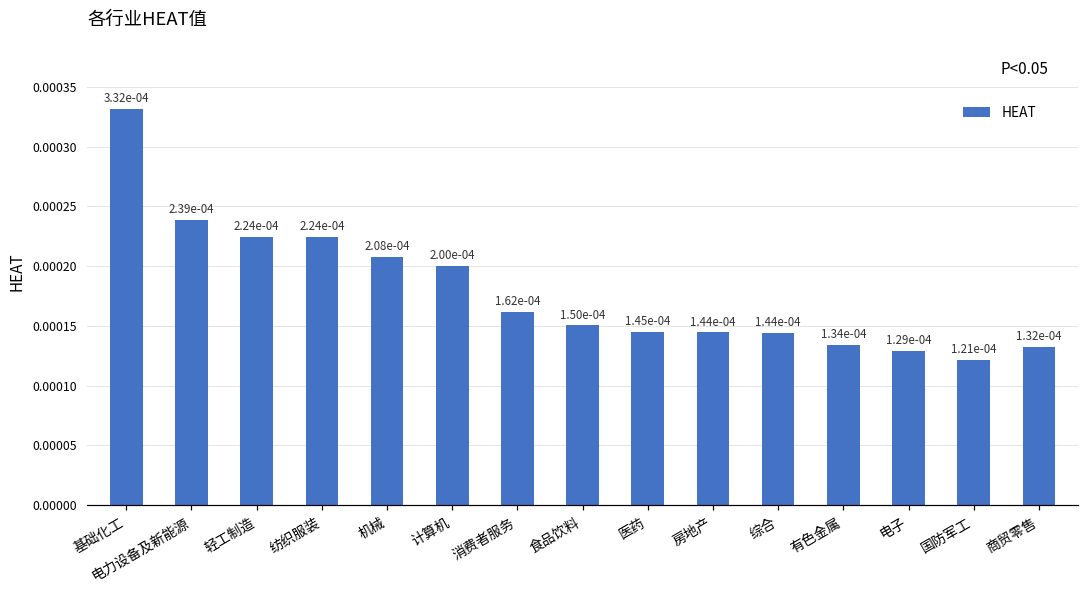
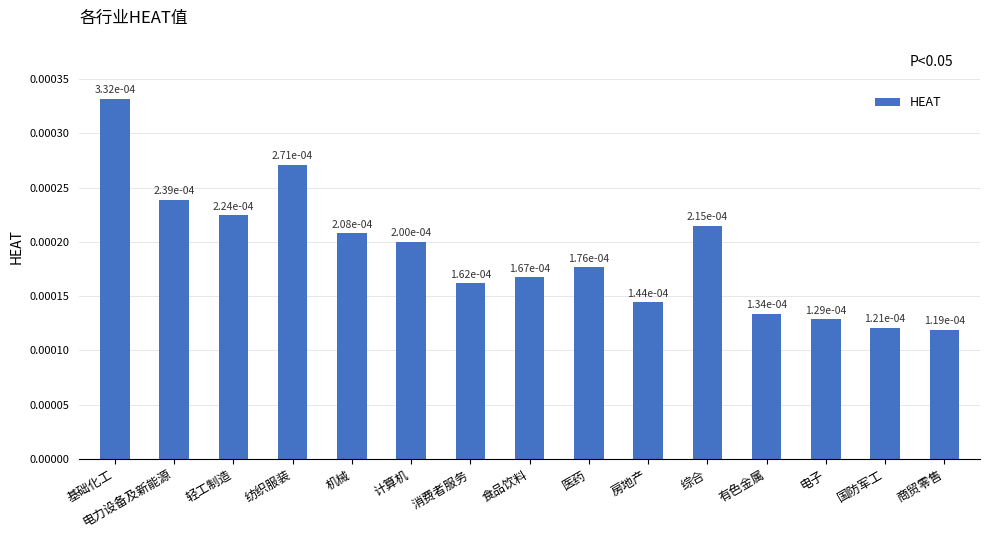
纺织服装: 2.24e-04 -> 2.71e-04
食品饮料: 1.50e-04 -> 1.67e-04
医药: 1.45e-04 -> 1.76e-04
综合: 1.44e-04 -> 2.15e-04
商贸零售: 1.32e-04 -> 1.19e-04
